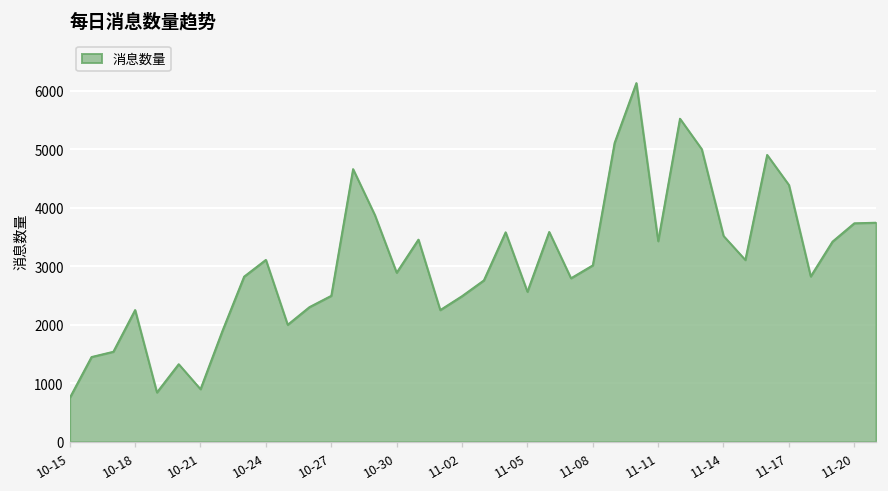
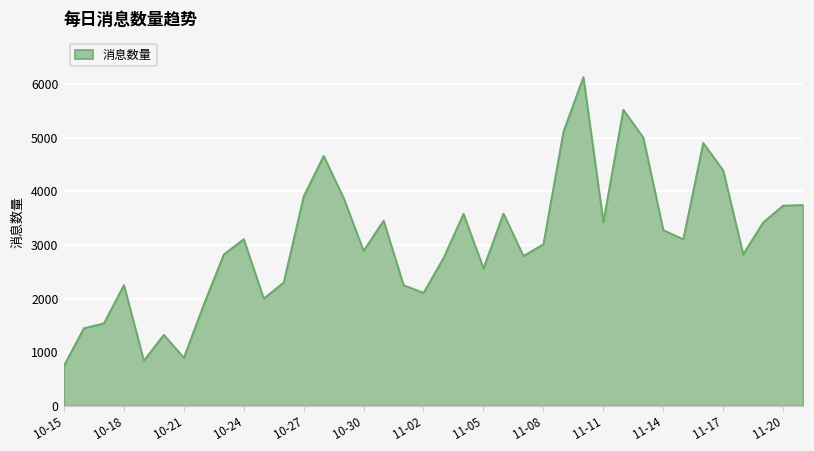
10-27: 2500 -> 3900
11-02: 2500 -> 2100
11-14: 3500 -> 3300
